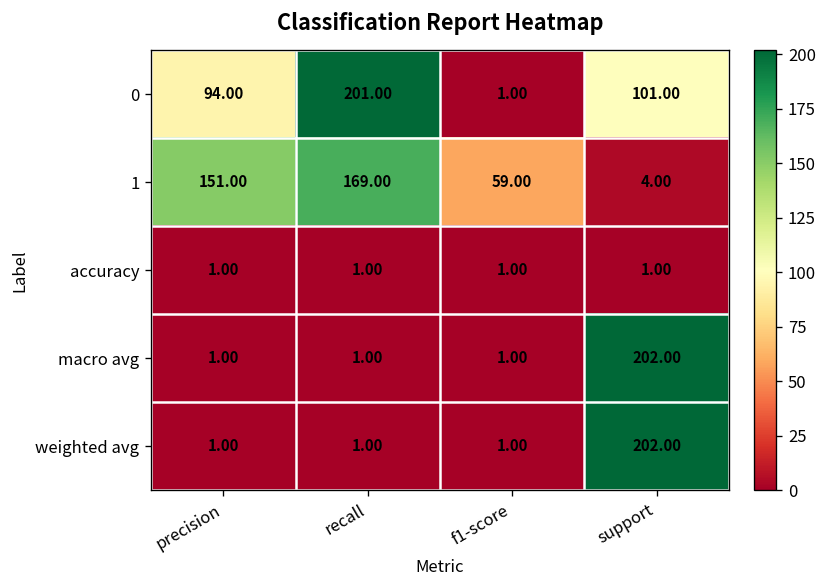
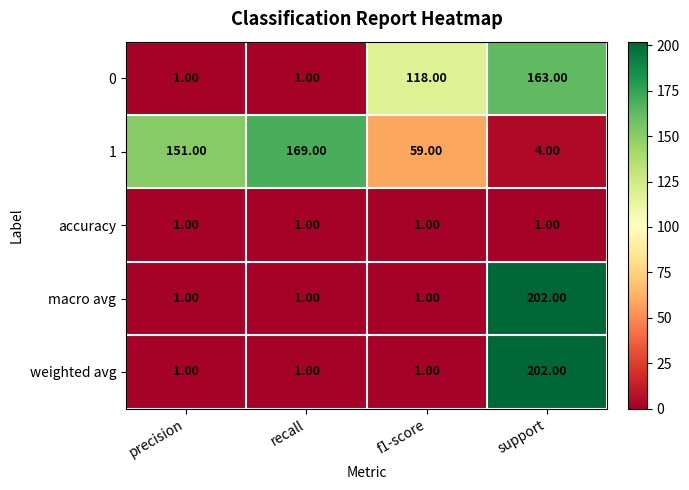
0, precision: 94.00 -> 1.00
0, recall: 201.00 -> 1.00
0, f1-score: 1.00 -> 118.00
0, support: 101.00 -> 163.00
